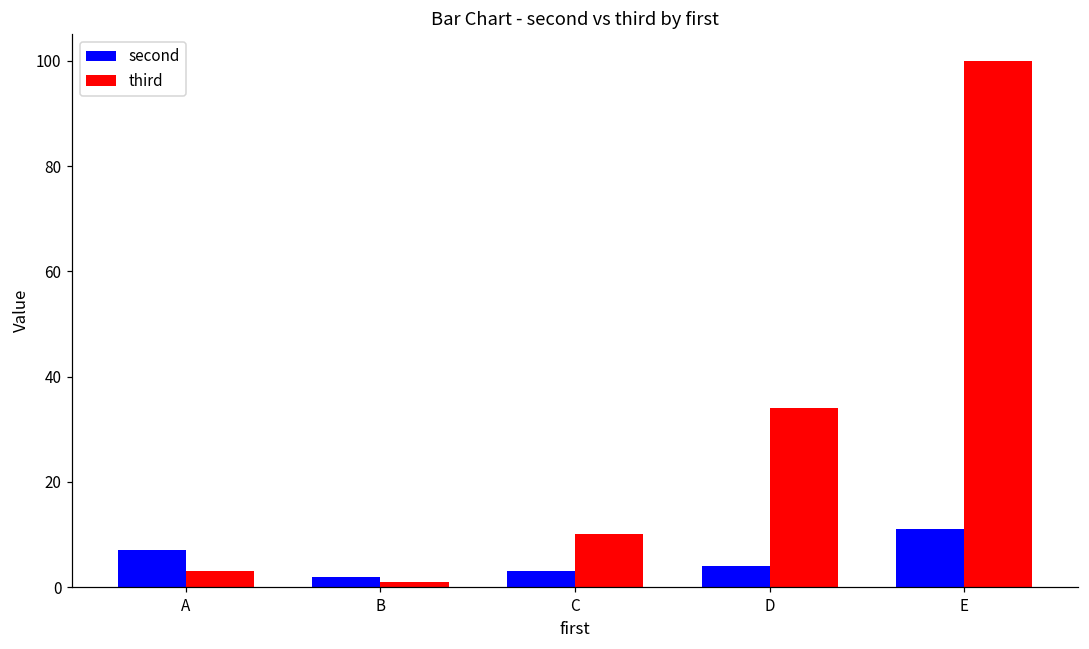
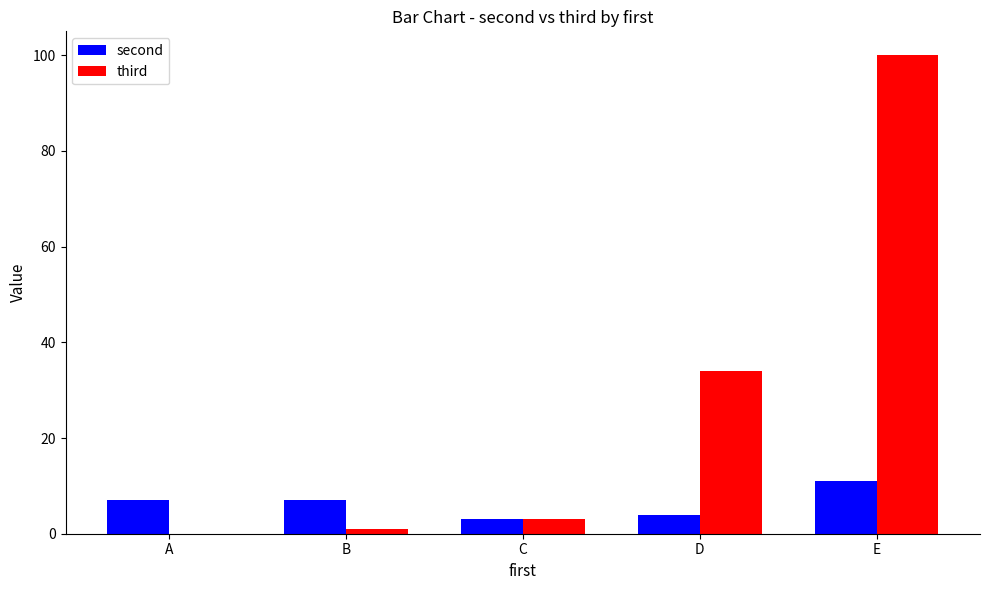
third, A: 3 -> 0
second, B: 2 -> 7
third, C: 10 -> 3
